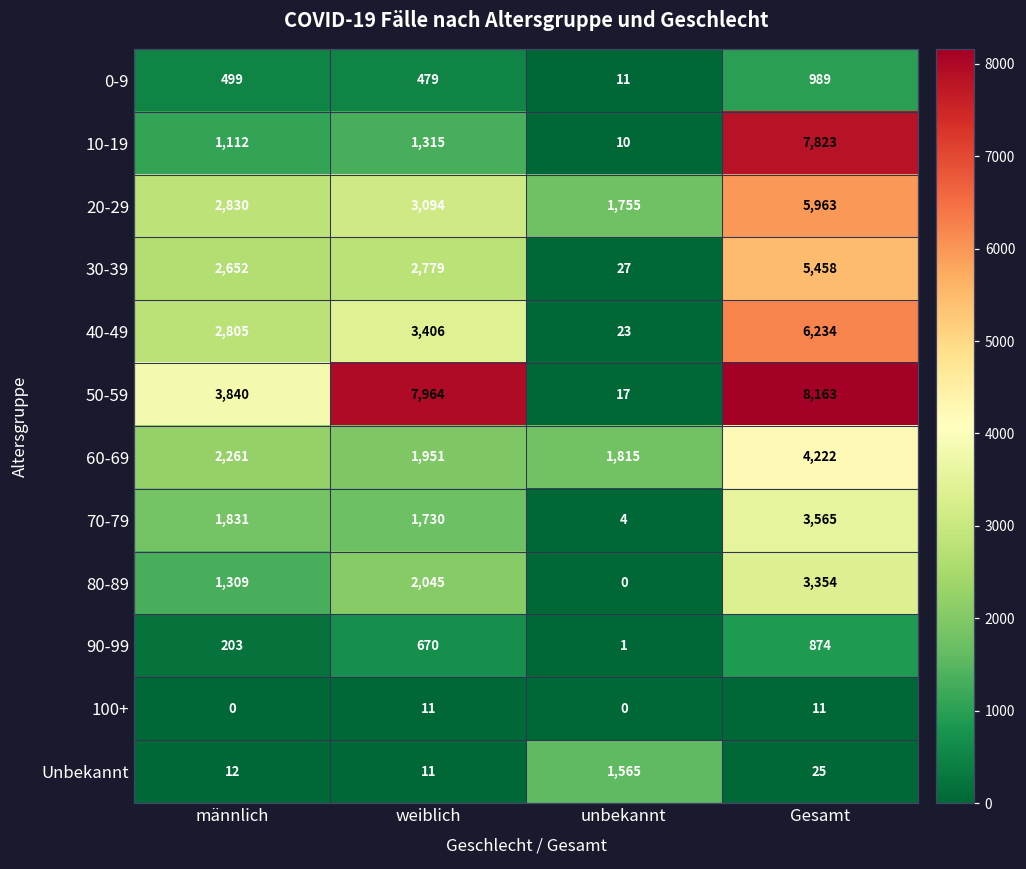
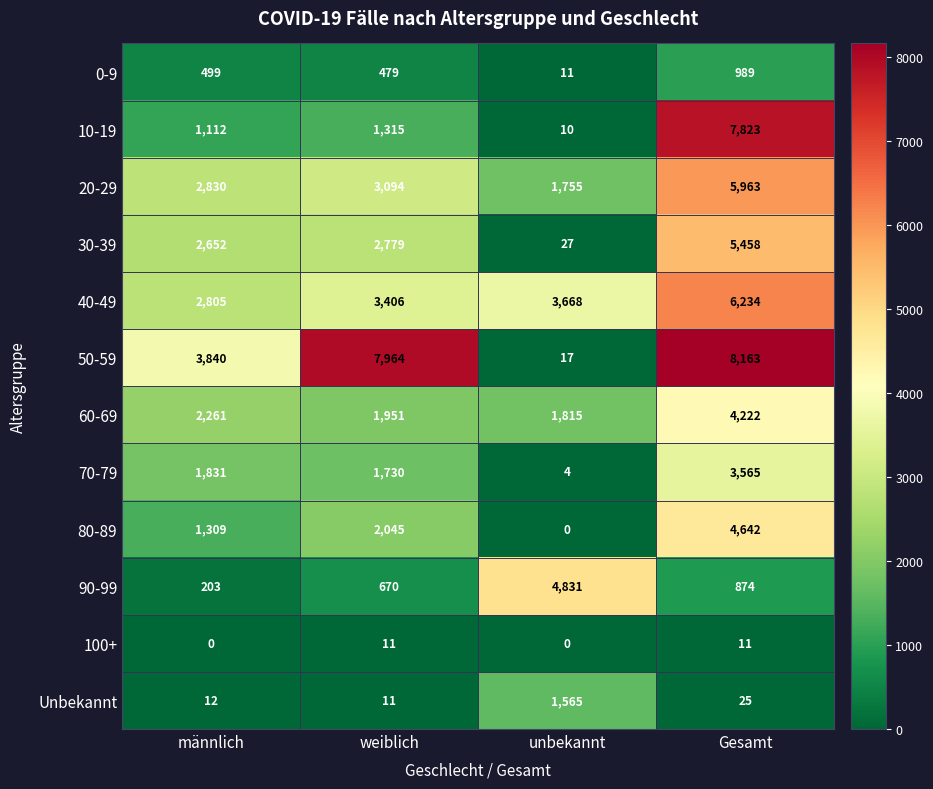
40-49, unbekannt: 23 -> 3,668
80-89, Gesamt: 3,354 -> 4,642
90-99, unbekannt: 1 -> 4,831
